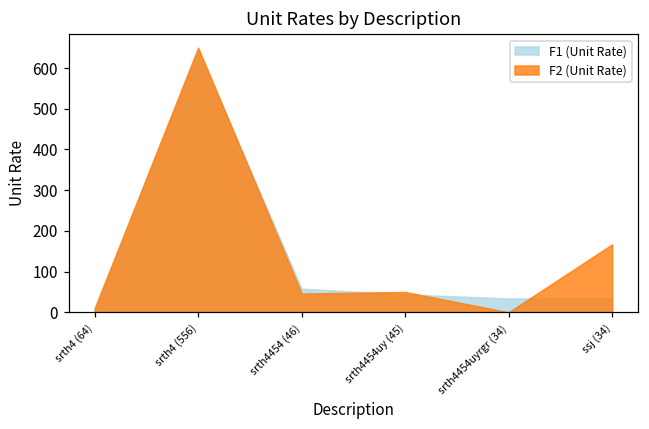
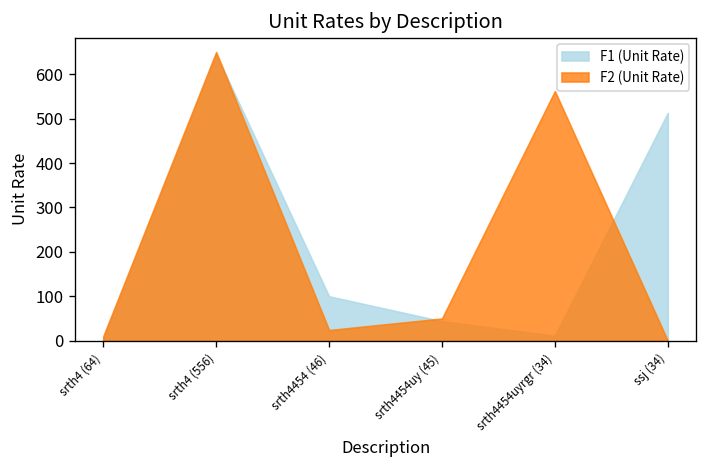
F1 (Unit Rate), srth4454 (46): 60 -> 100
F2 (Unit Rate), srth4454 (46): 50 -> 20
F1 (Unit Rate), srth4454uyrgr (34): 30 -> 10
F2 (Unit Rate), srth4454uyrgr (34): 0 -> 560
F1 (Unit Rate), ssj (34): 40 -> 510
F2 (Unit Rate), ssj (34): 170 -> 0
